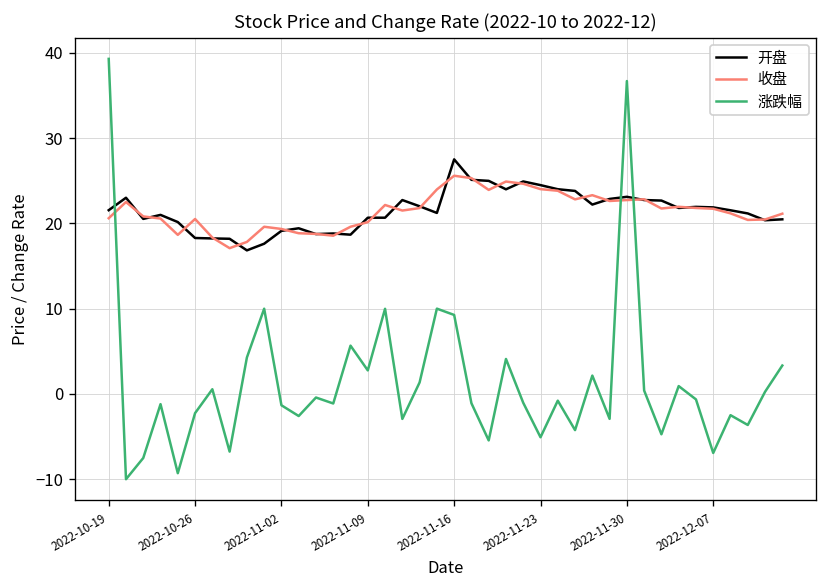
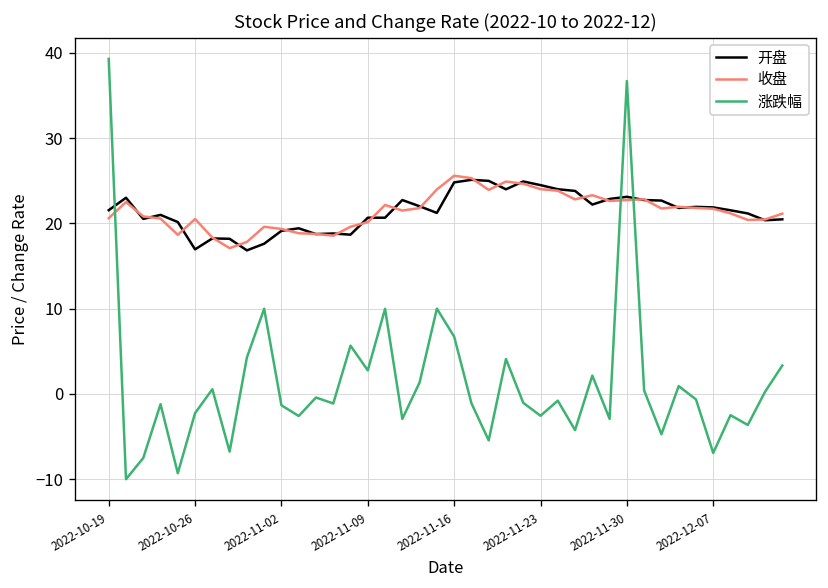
开盘, 2022-10-26: 18 -> 17
开盘, 2022-11-16: 28 -> 25
涨跌幅, 2022-11-16: 9 -> 7
涨跌幅, 2022-11-23: -5 -> -3
